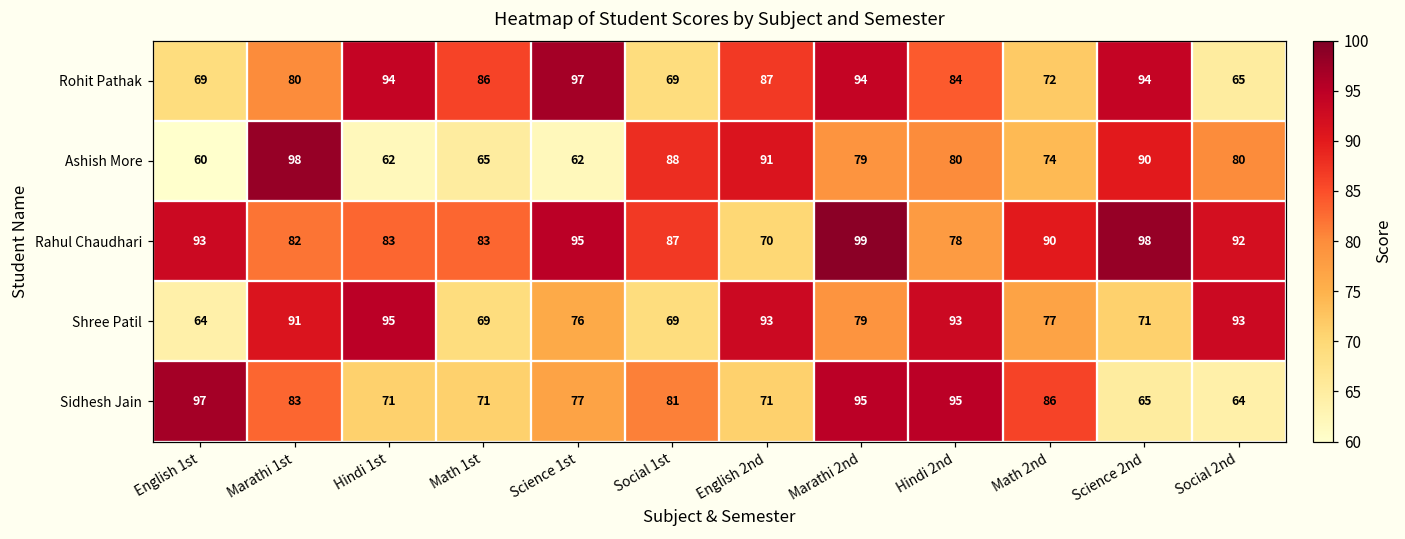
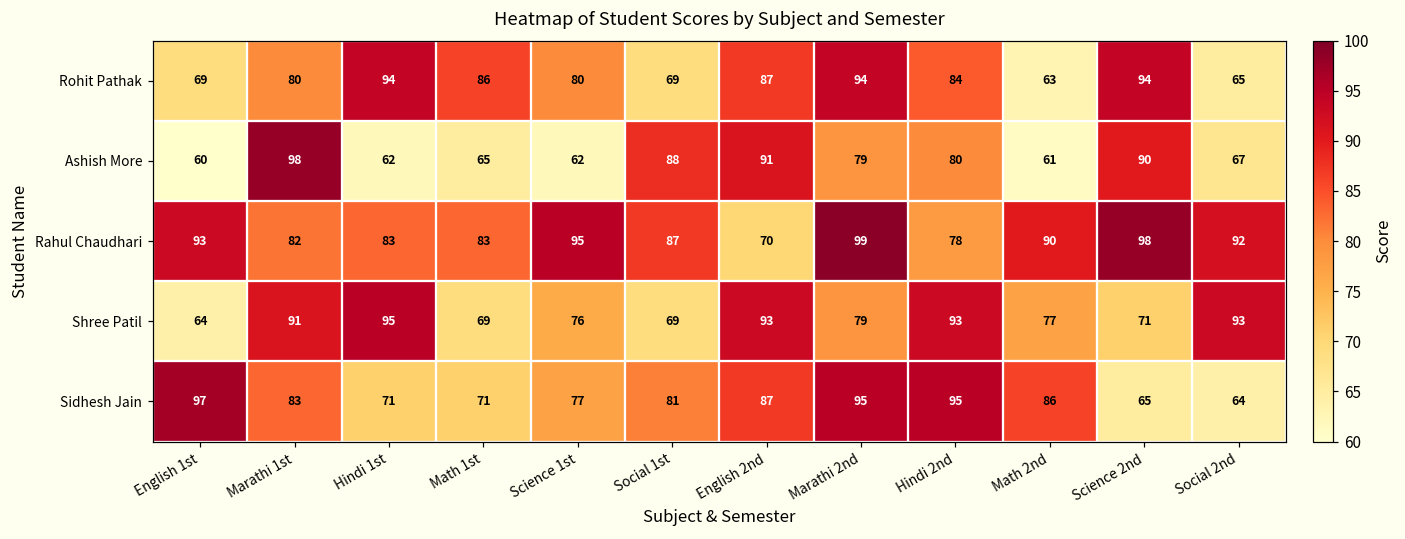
Rohit Pathak, Science 1st: 97 -> 80
Rohit Pathak, Math 2nd: 72 -> 63
Ashish More, Math 2nd: 74 -> 61
Ashish More, Social 2nd: 80 -> 67
Sidhesh Jain, English 2nd: 71 -> 87
